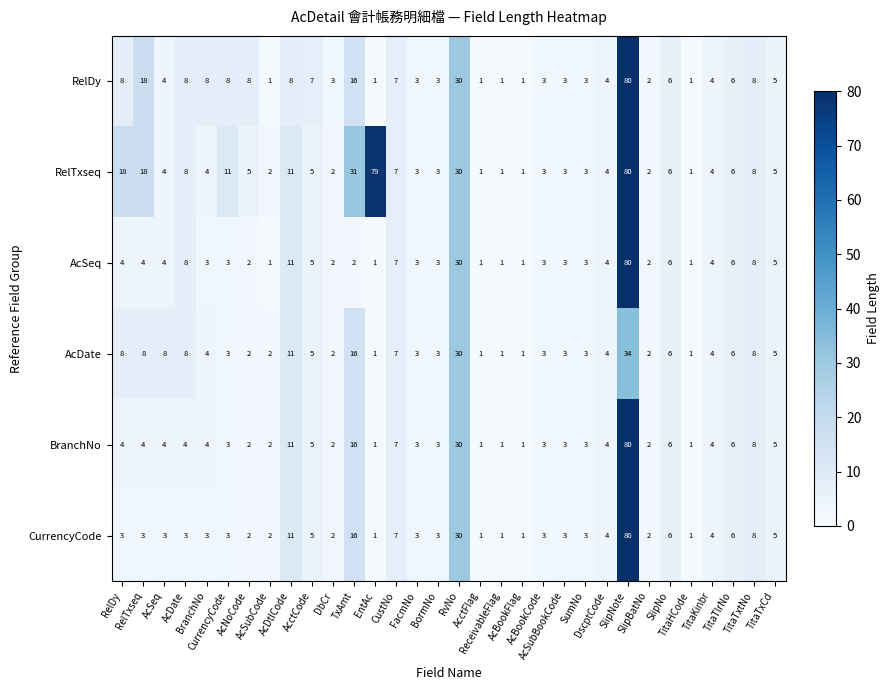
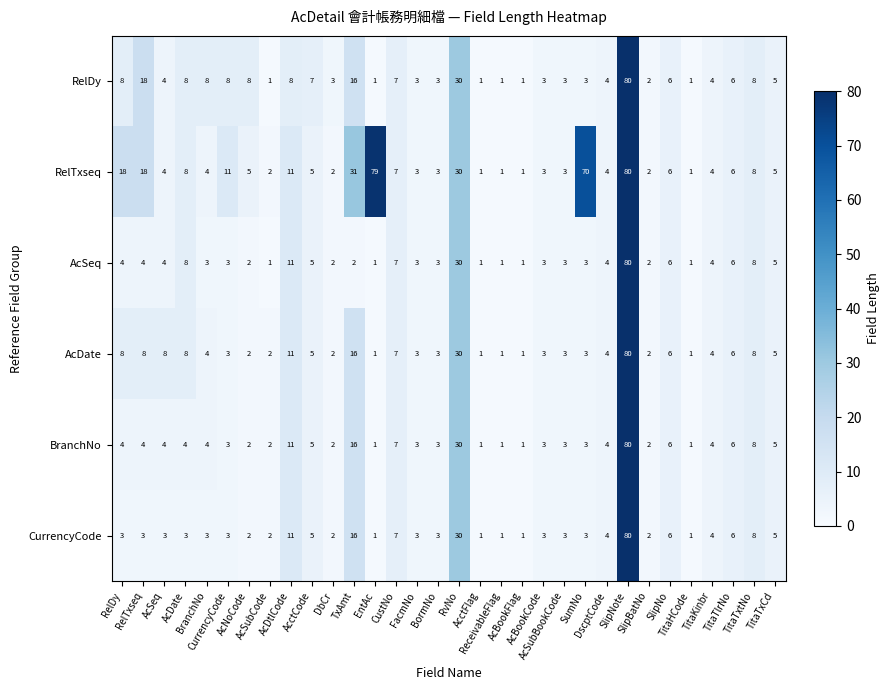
RelTxseq, SumNo: 3 -> 70
AcDate, SlipNote: 34 -> 80
